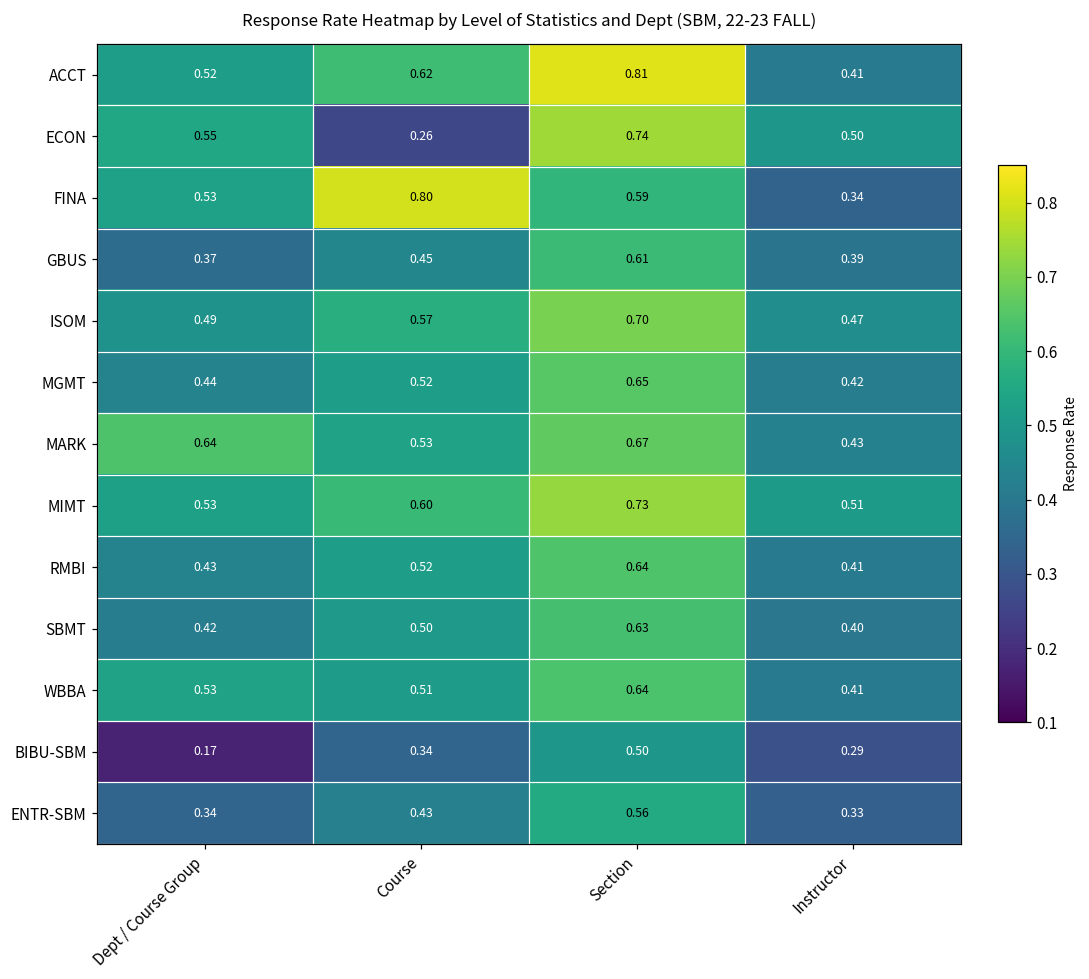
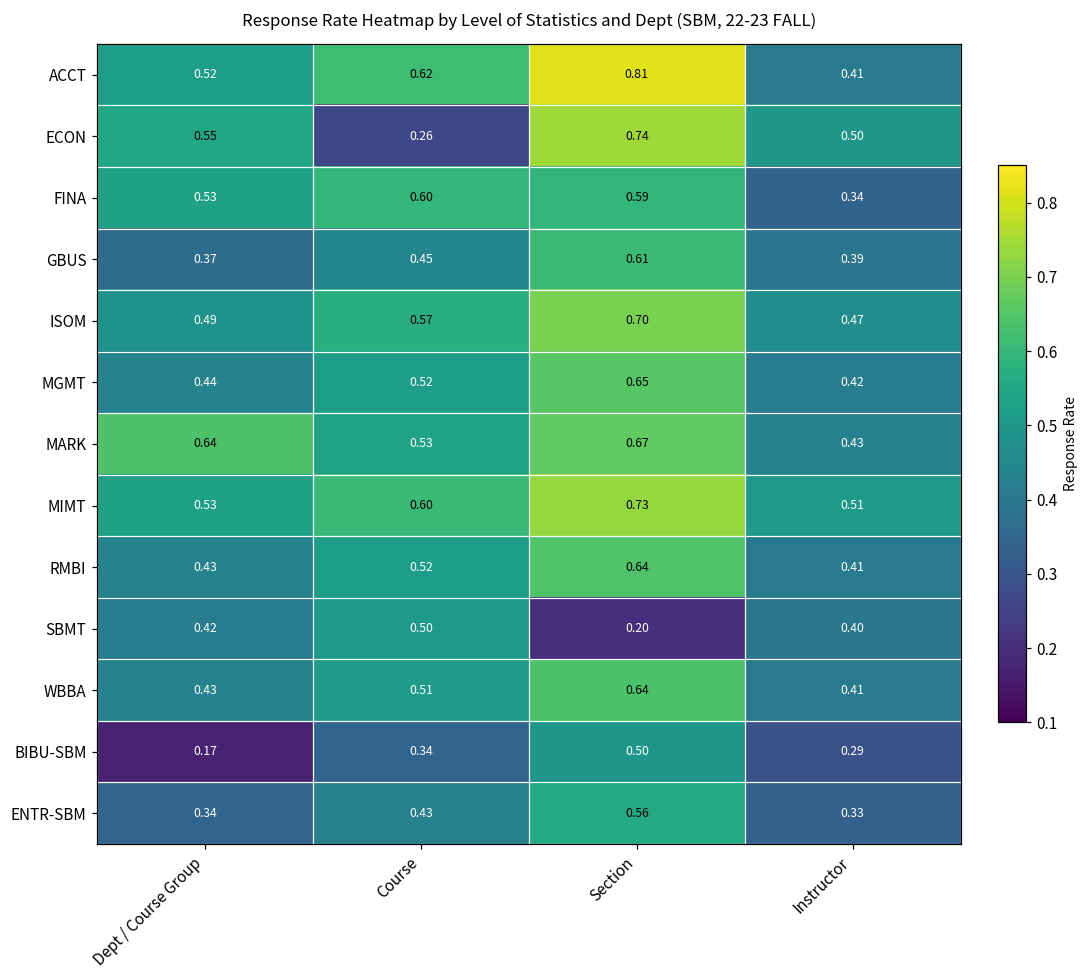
FINA, Course: 0.80 -> 0.60
SBMT, Section: 0.63 -> 0.20
WBBA, Dept / Course Group: 0.53 -> 0.43
